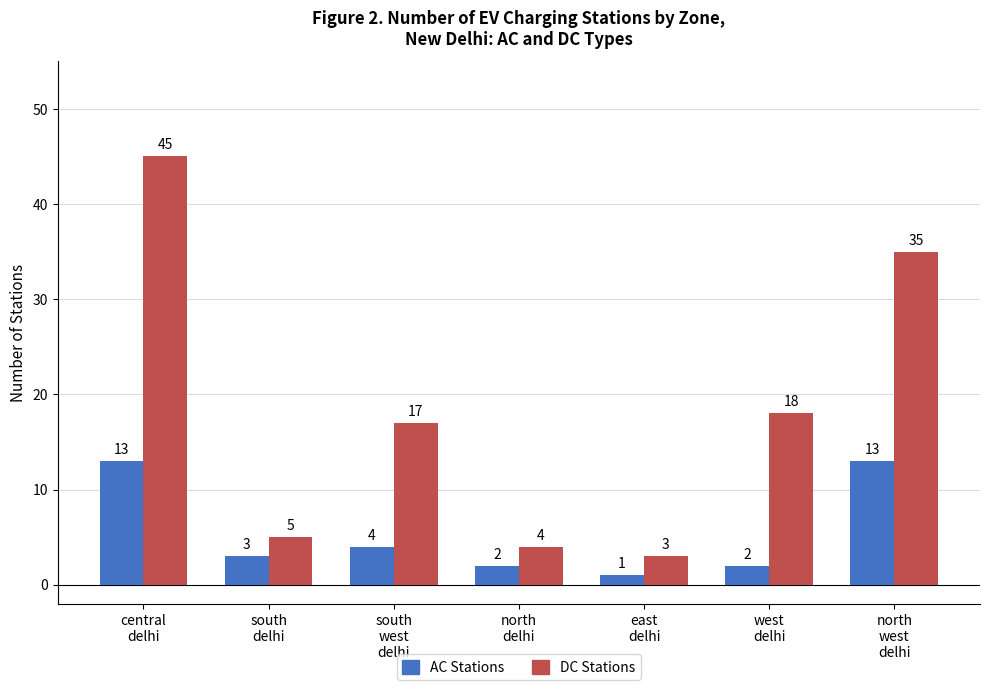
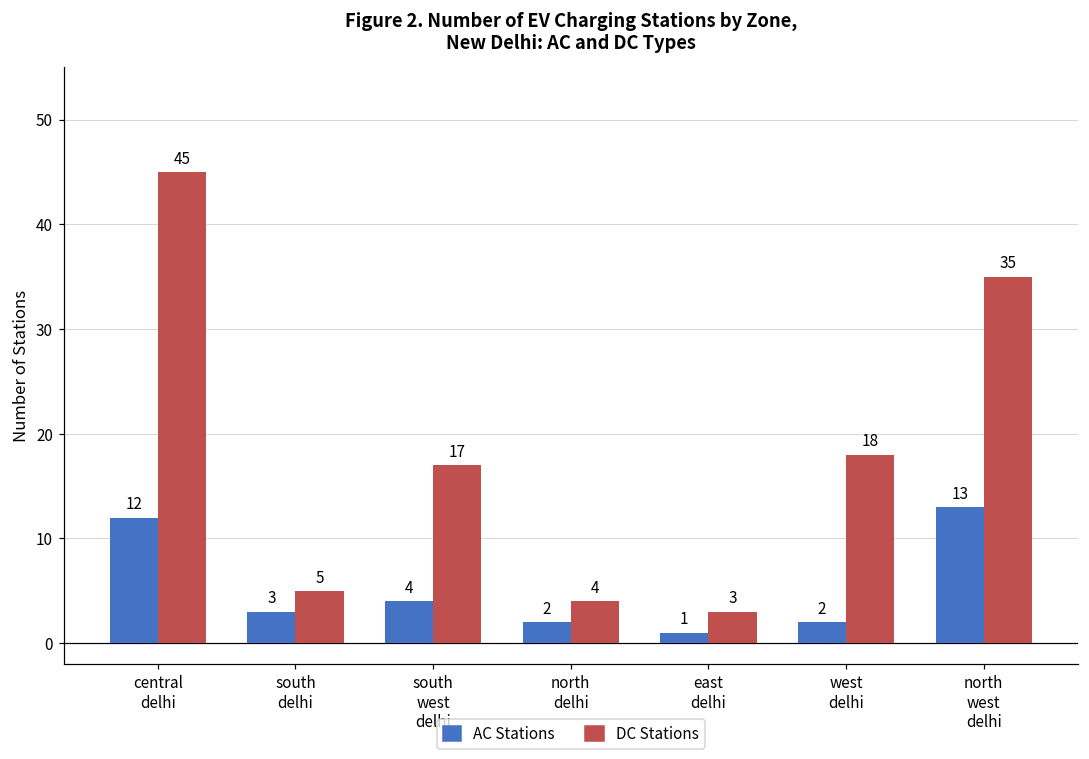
AC Stations, central delhi: 13 -> 12
